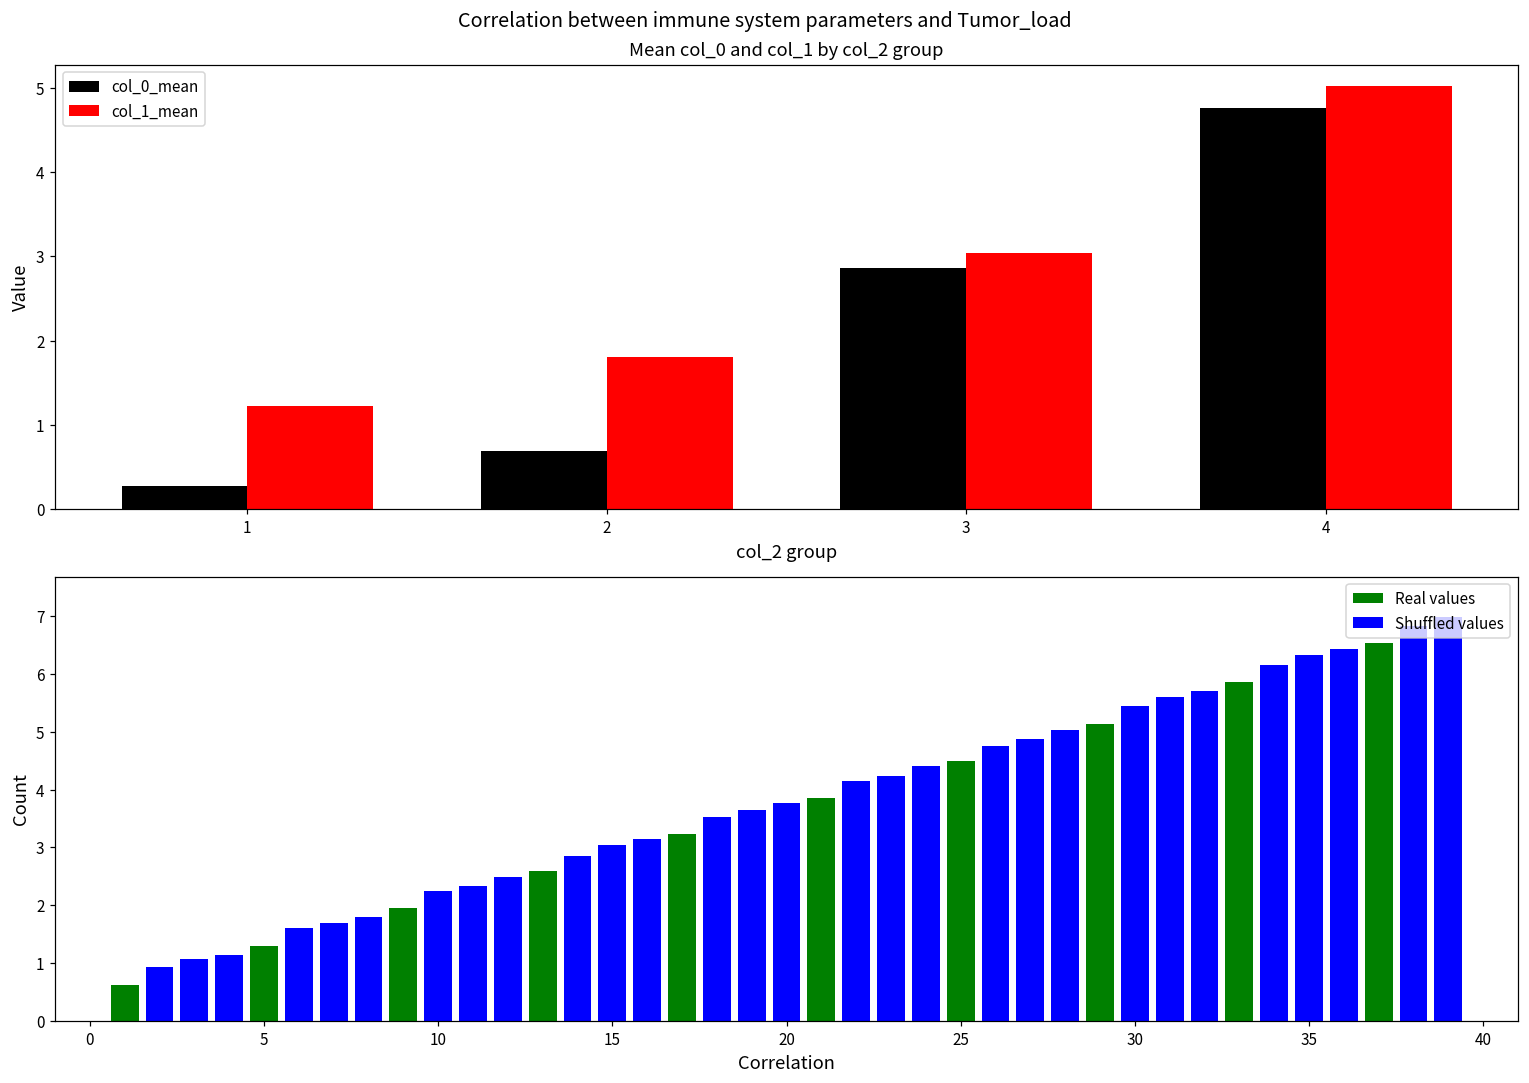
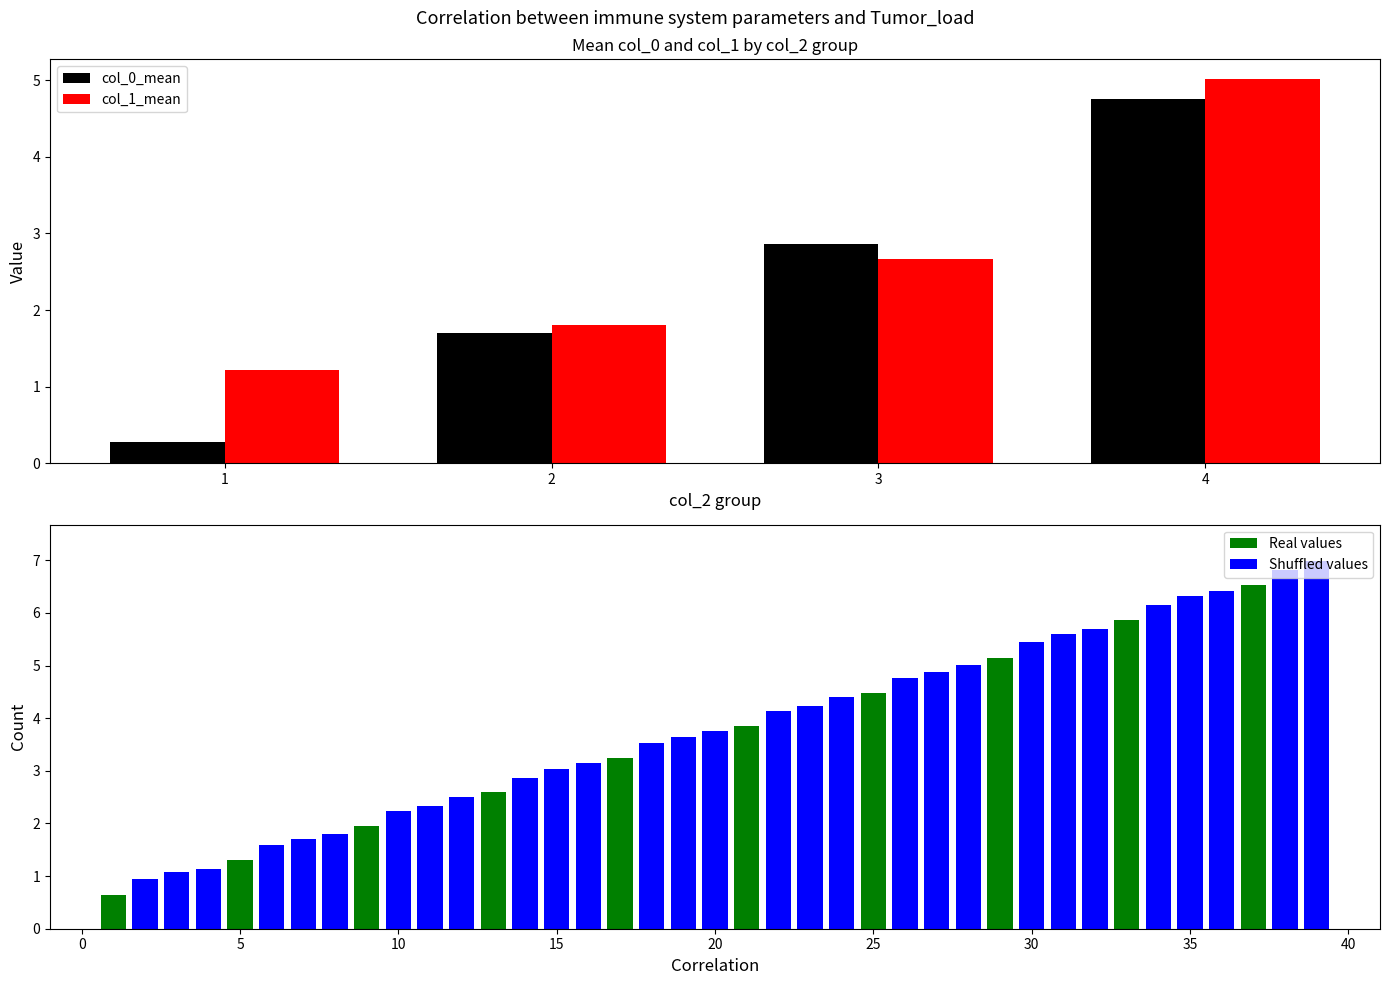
Mean col_0 and col_1 by col_2 group, col_0_mean, 2: 0.7 -> 1.7
Mean col_0 and col_1 by col_2 group, col_1_mean, 3: 3.0 -> 2.7
